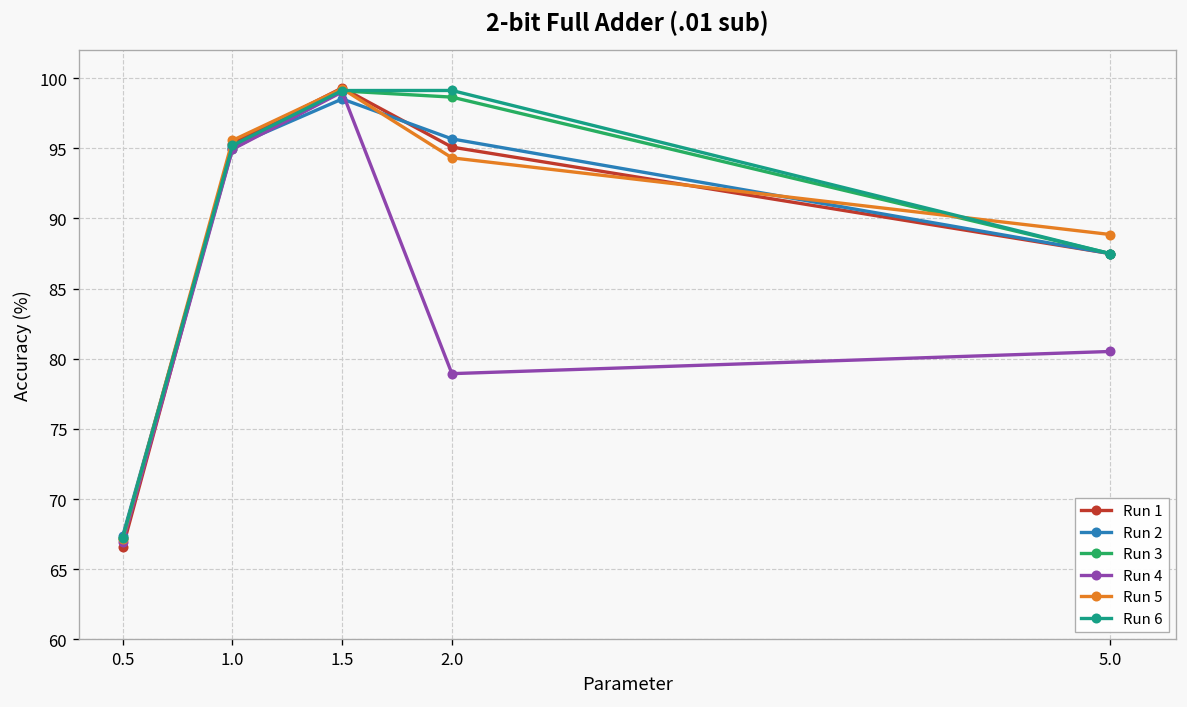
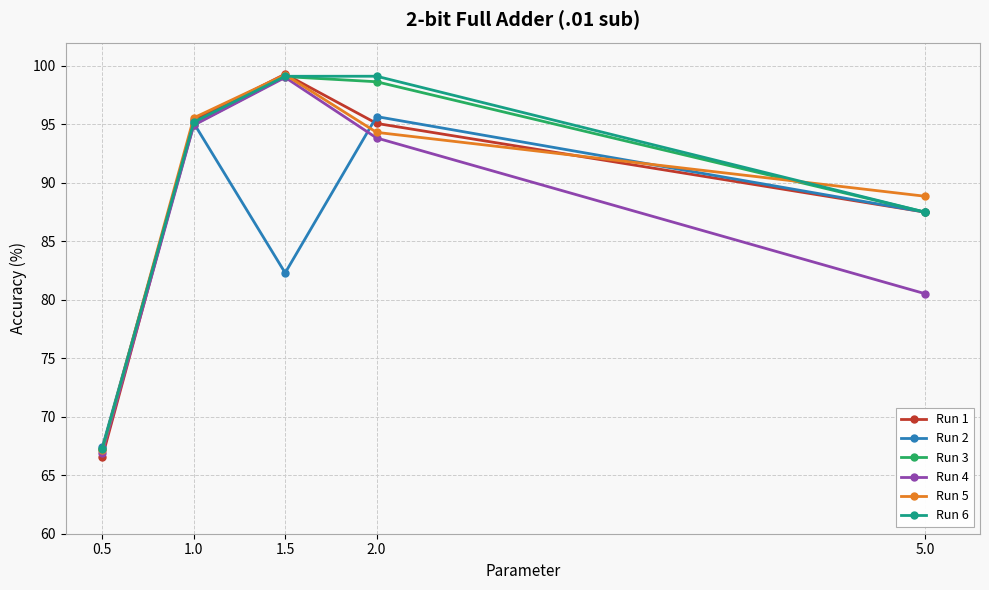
Run 2, 1.5: 98.5 -> 82.3
Run 4, 2.0: 78.9 -> 93.8
